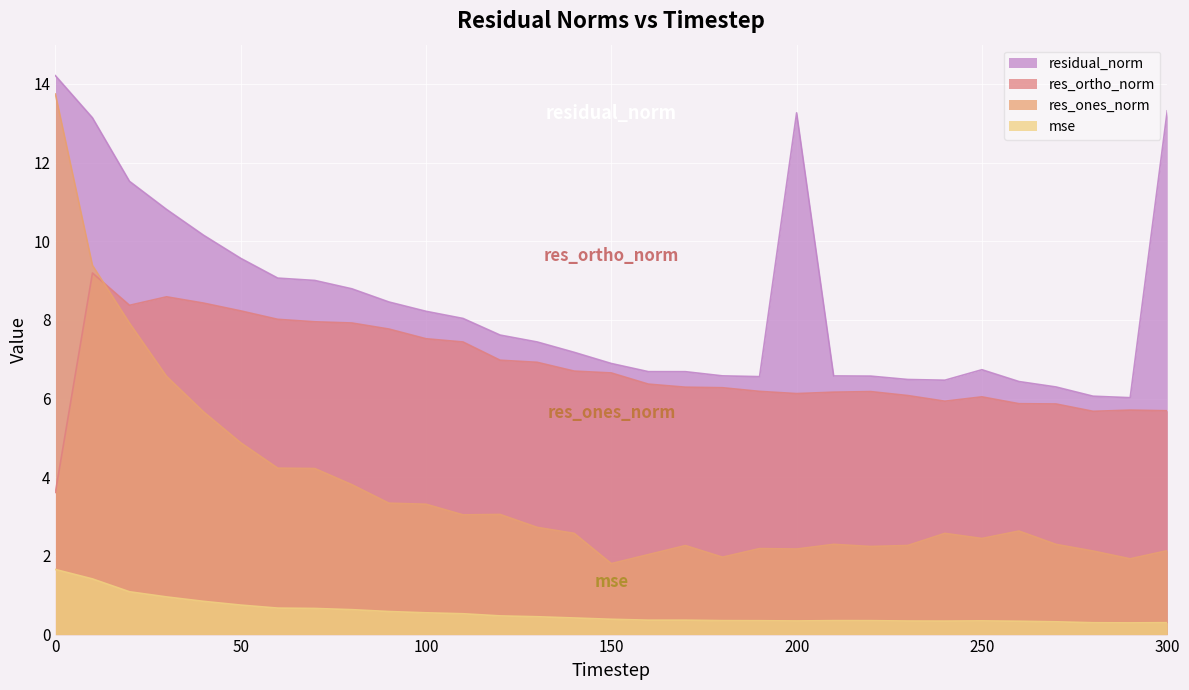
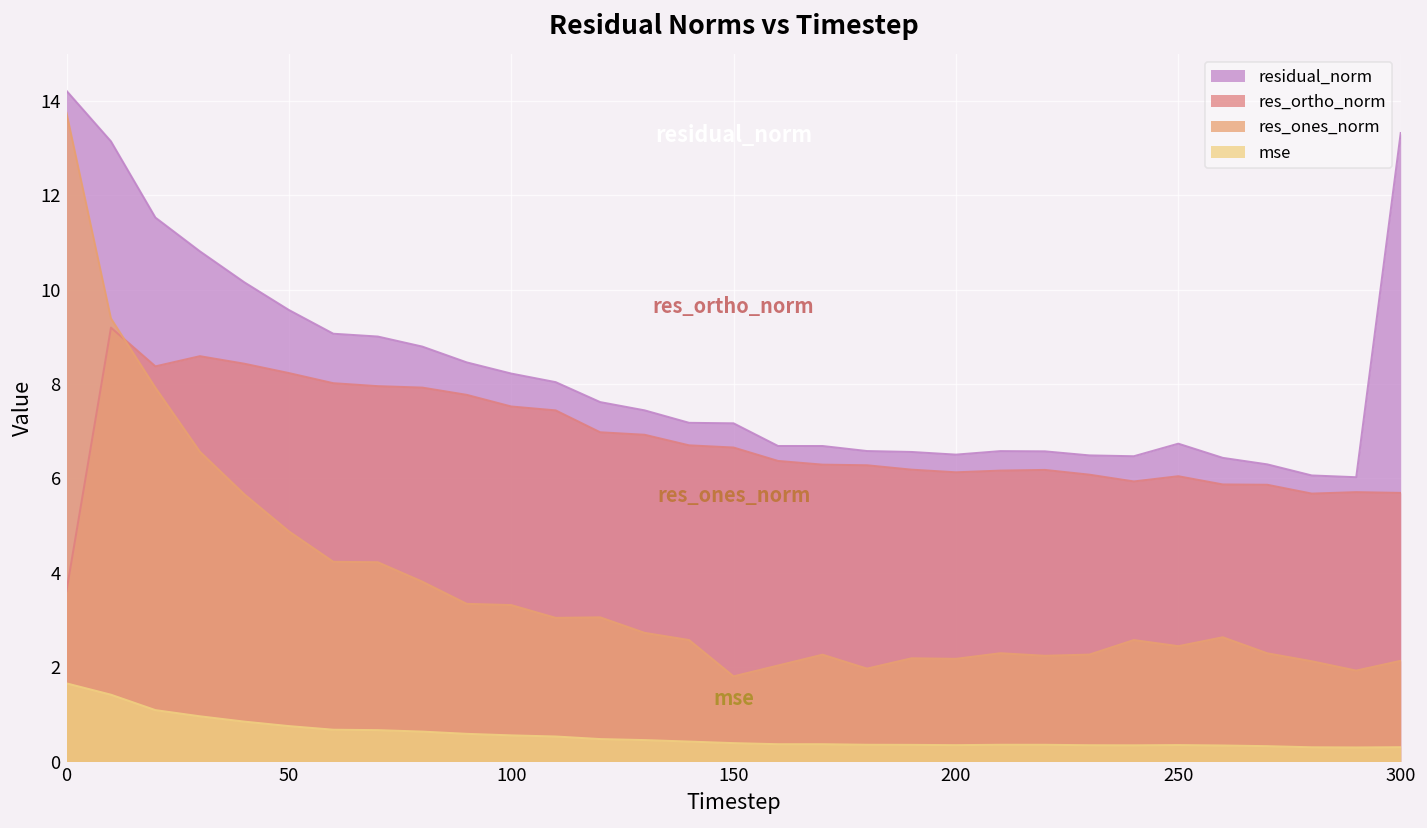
residual_norm, 150: 6.9 -> 7.2
residual_norm, 200: 13.3 -> 6.5
